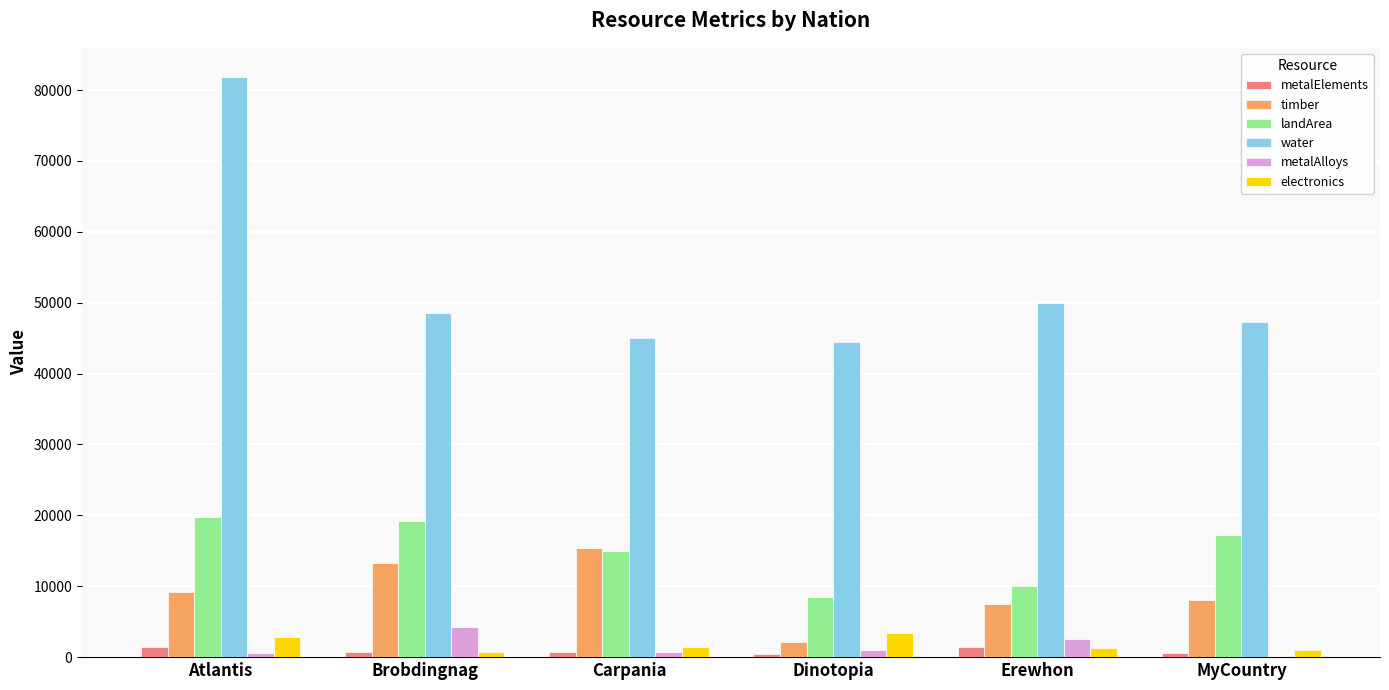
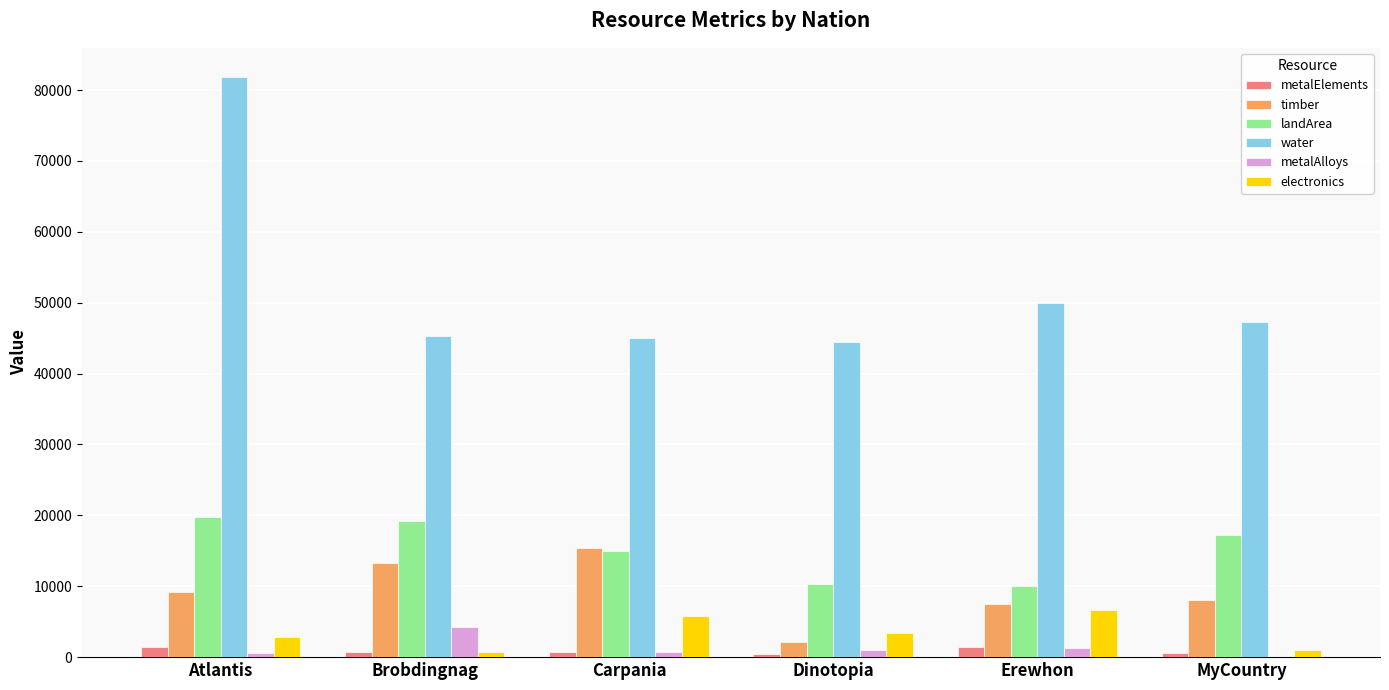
water, Brobdingnag: 49000 -> 45000
electronics, Carpania: 1000 -> 6000
landArea, Dinotopia: 9000 -> 10000
metalAlloys, Erewhon: 3000 -> 1000
electronics, Erewhon: 1000 -> 7000
